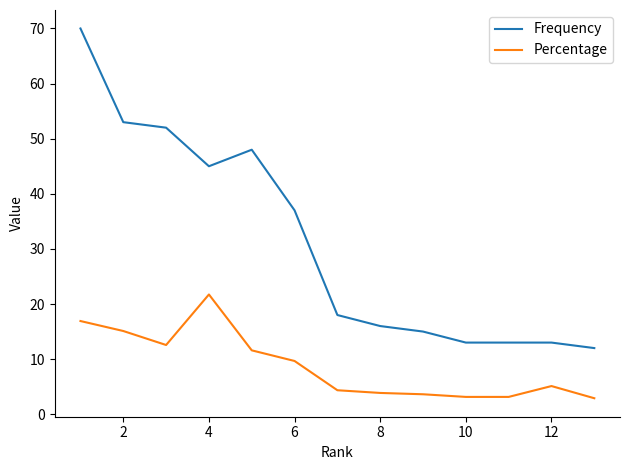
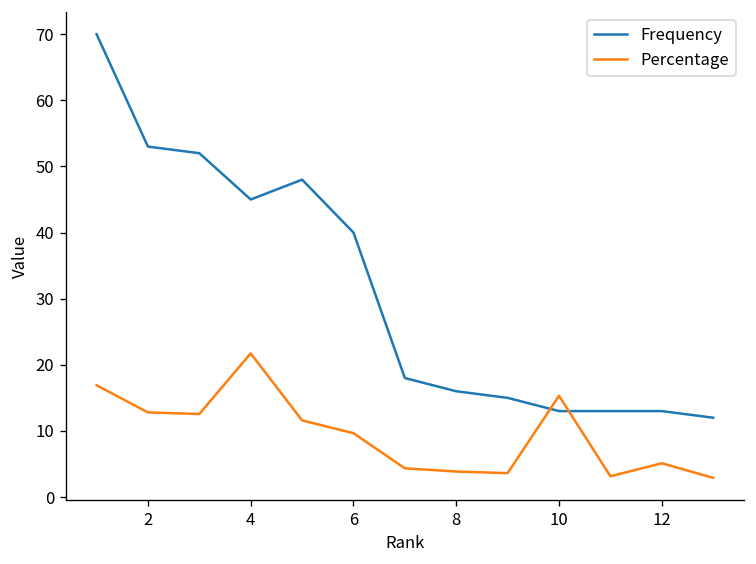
Percentage, 2: 15 -> 13
Frequency, 6: 37 -> 40
Percentage, 10: 3 -> 15
